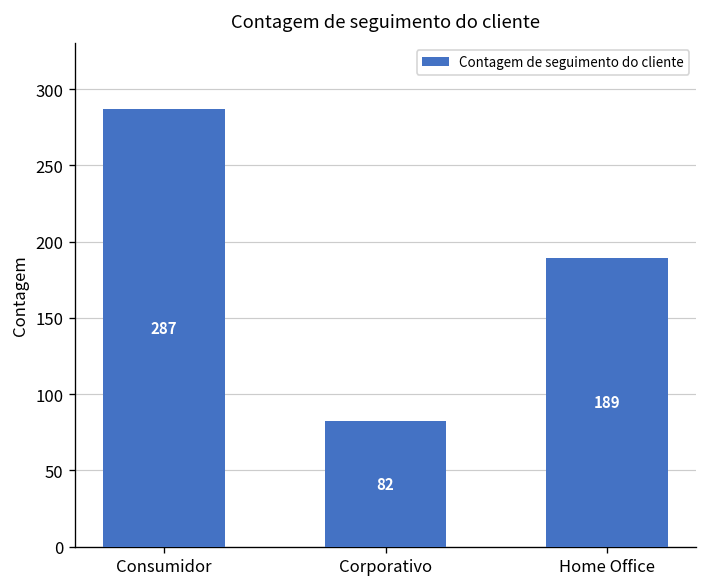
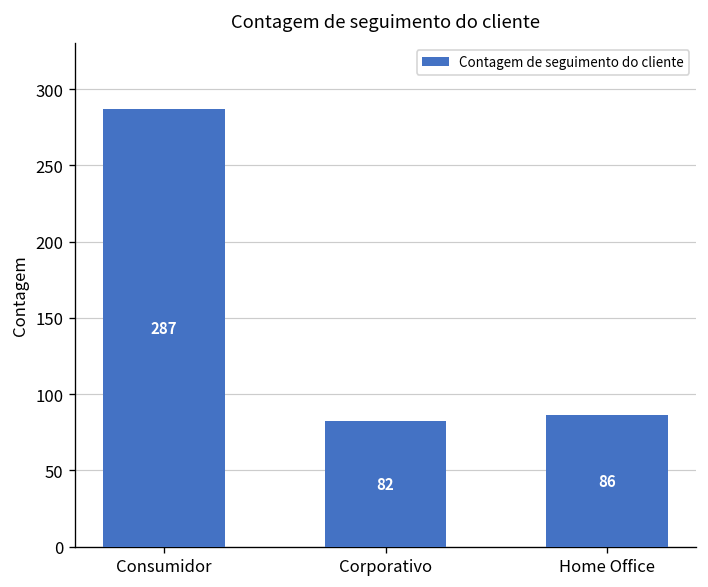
Home Office: 189 -> 86
